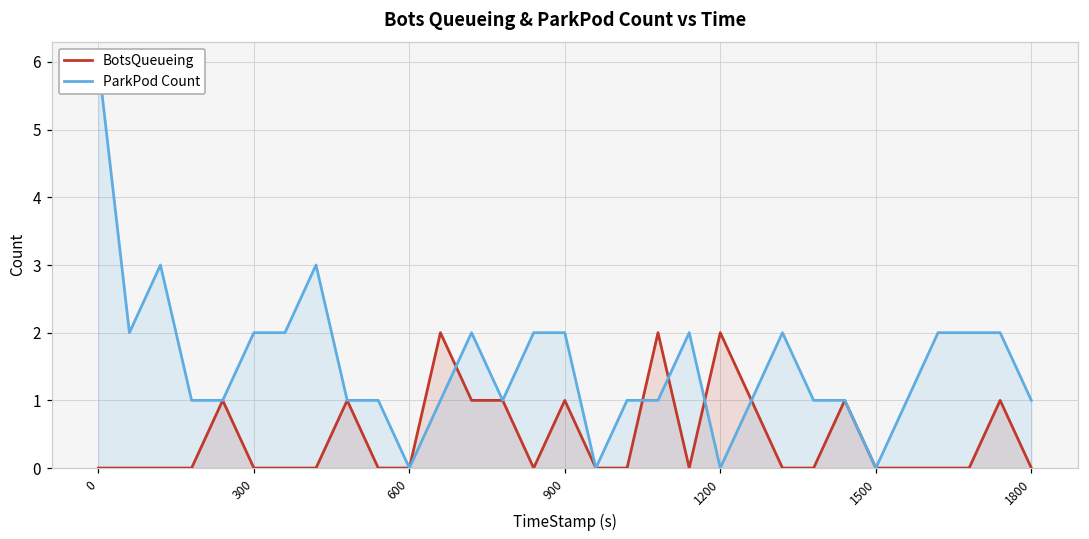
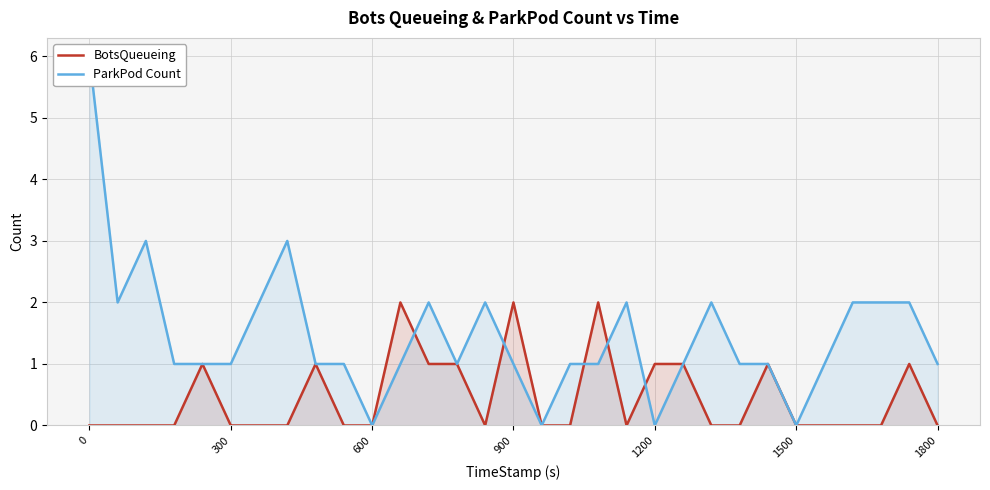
ParkPod Count, 300: 2 -> 1
BotsQueueing, 900: 1 -> 2
ParkPod Count, 900: 2 -> 1
BotsQueueing, 1200: 2 -> 1
